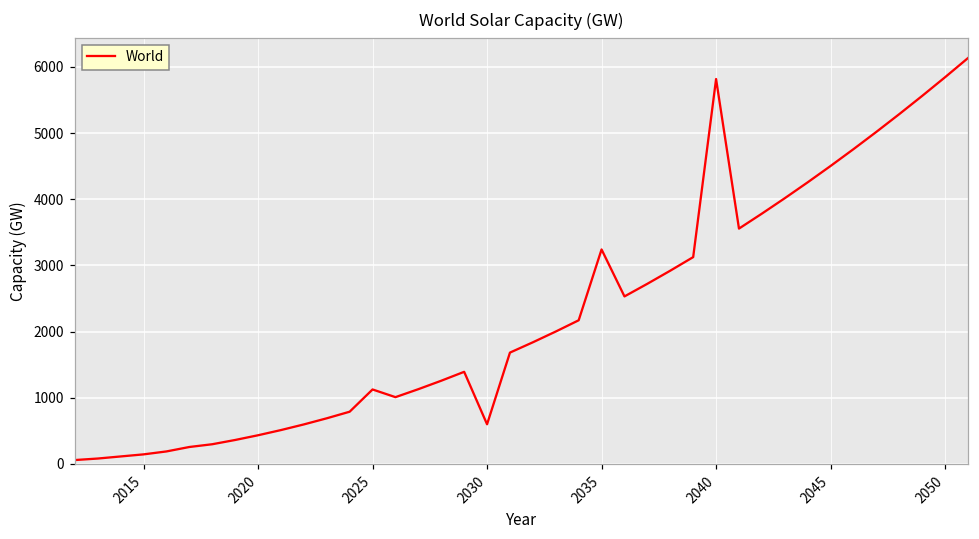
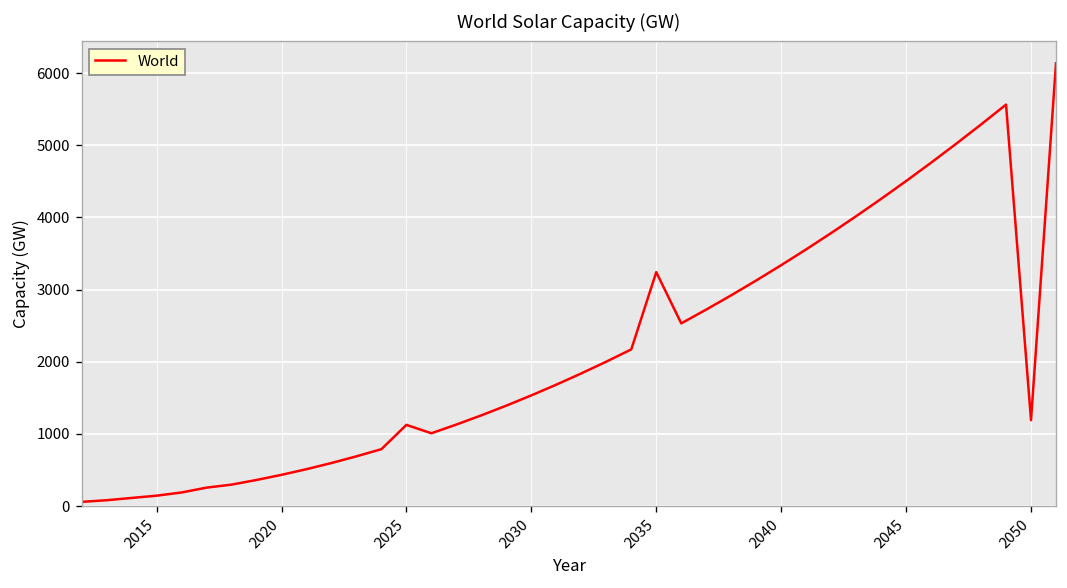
2030: 600 -> 1500
2040: 5800 -> 3300
2050: 5800 -> 1200
